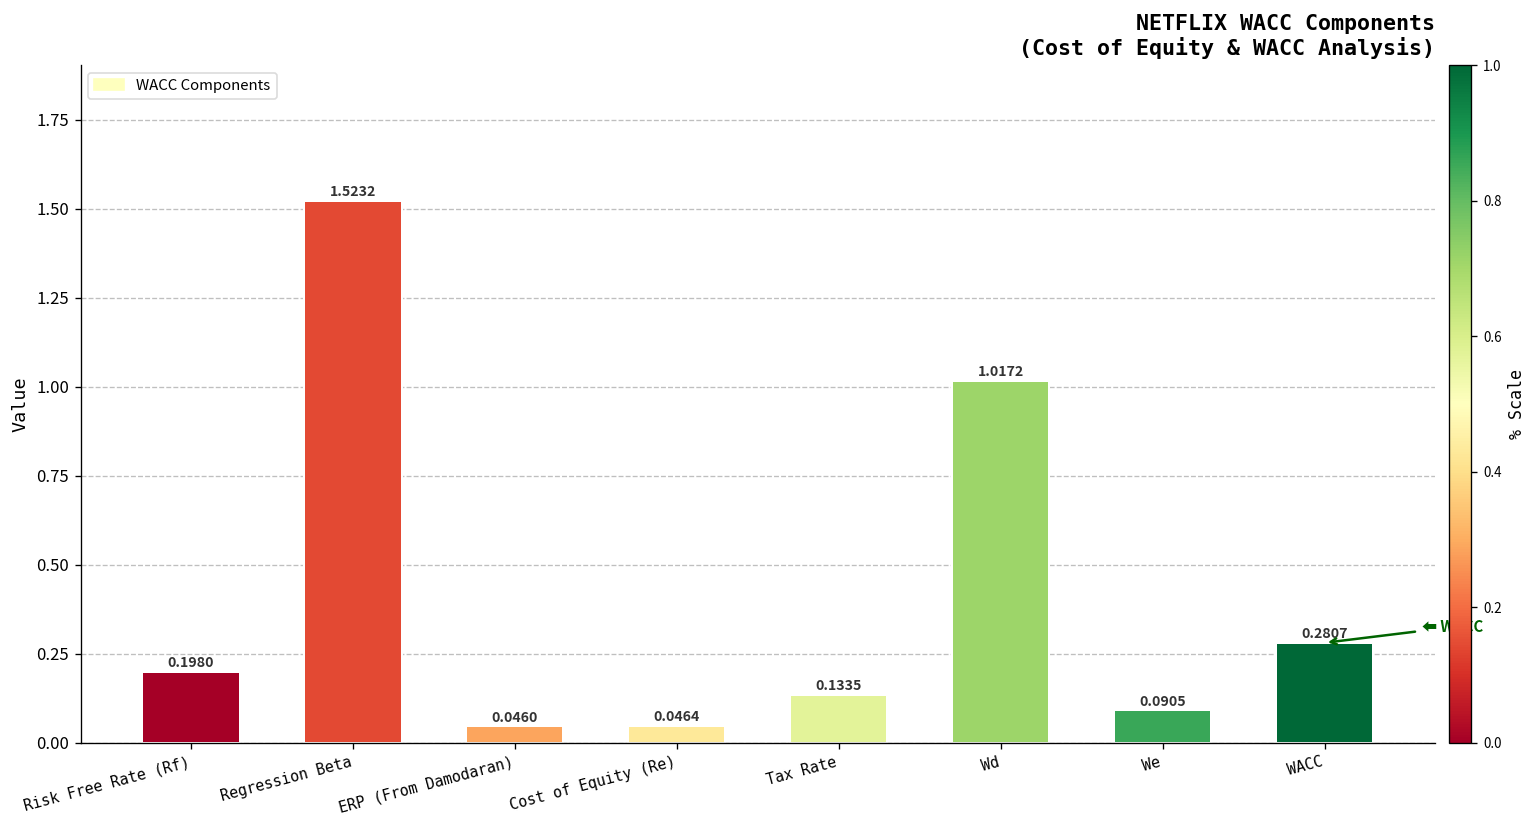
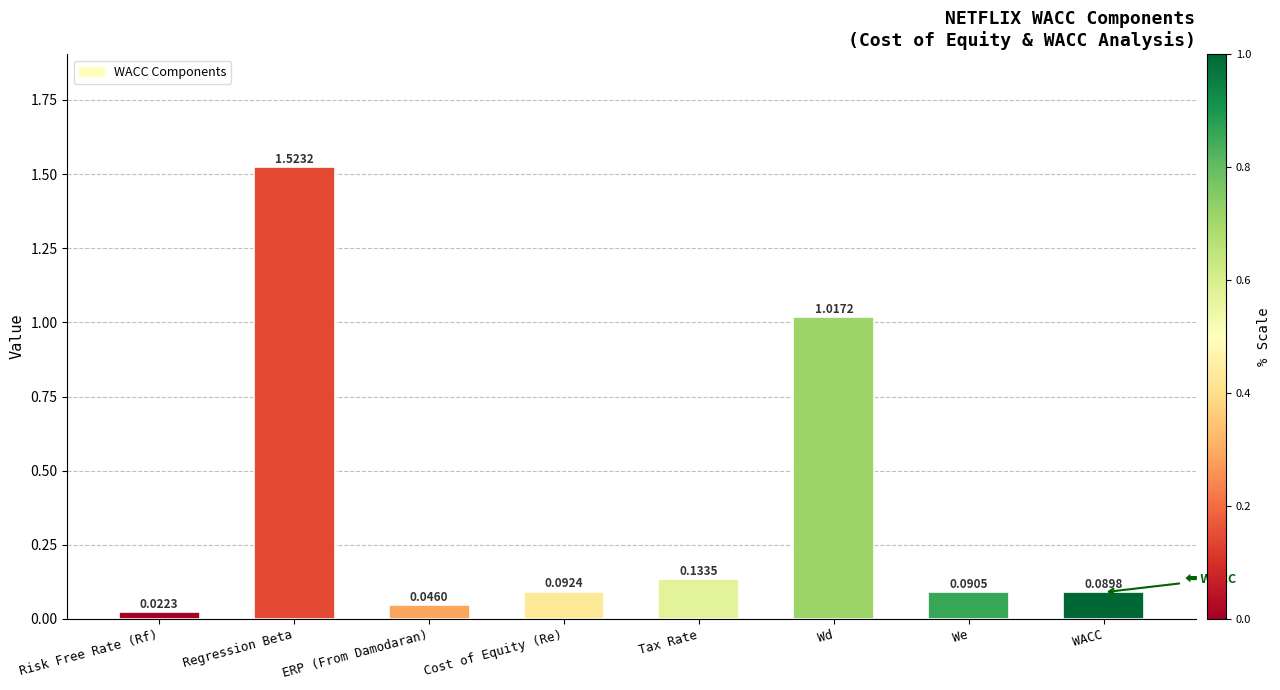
Risk Free Rate (Rf): 0.1980 -> 0.0223
Cost of Equity (Re): 0.0464 -> 0.0924
WACC: 0.2807 -> 0.0898
